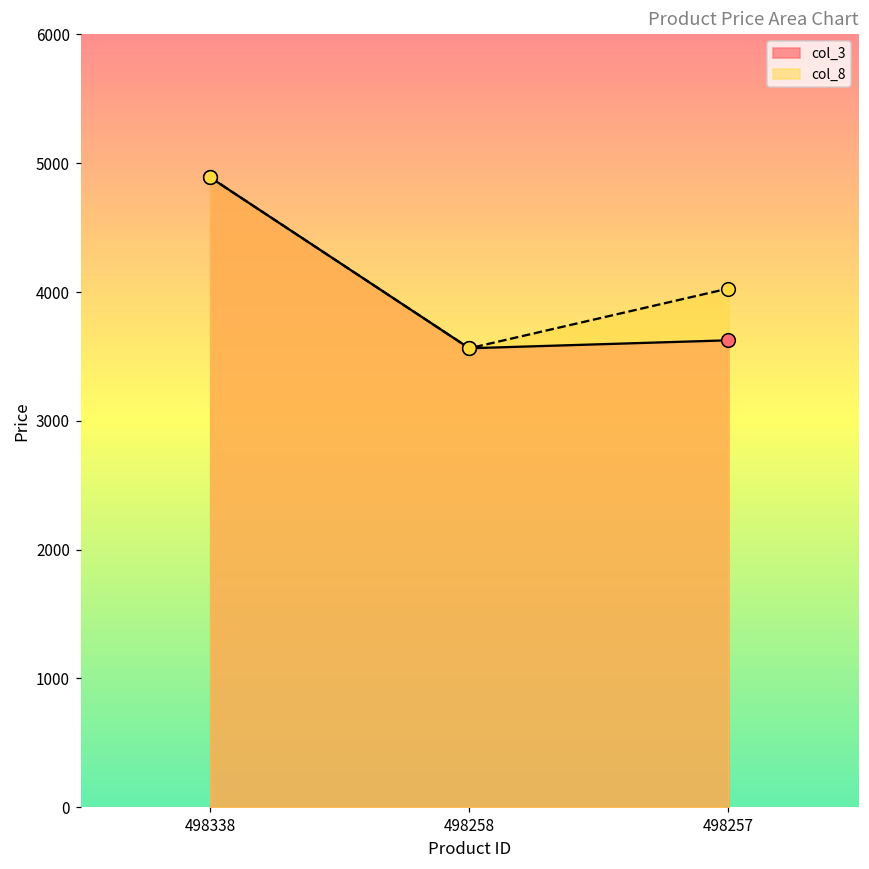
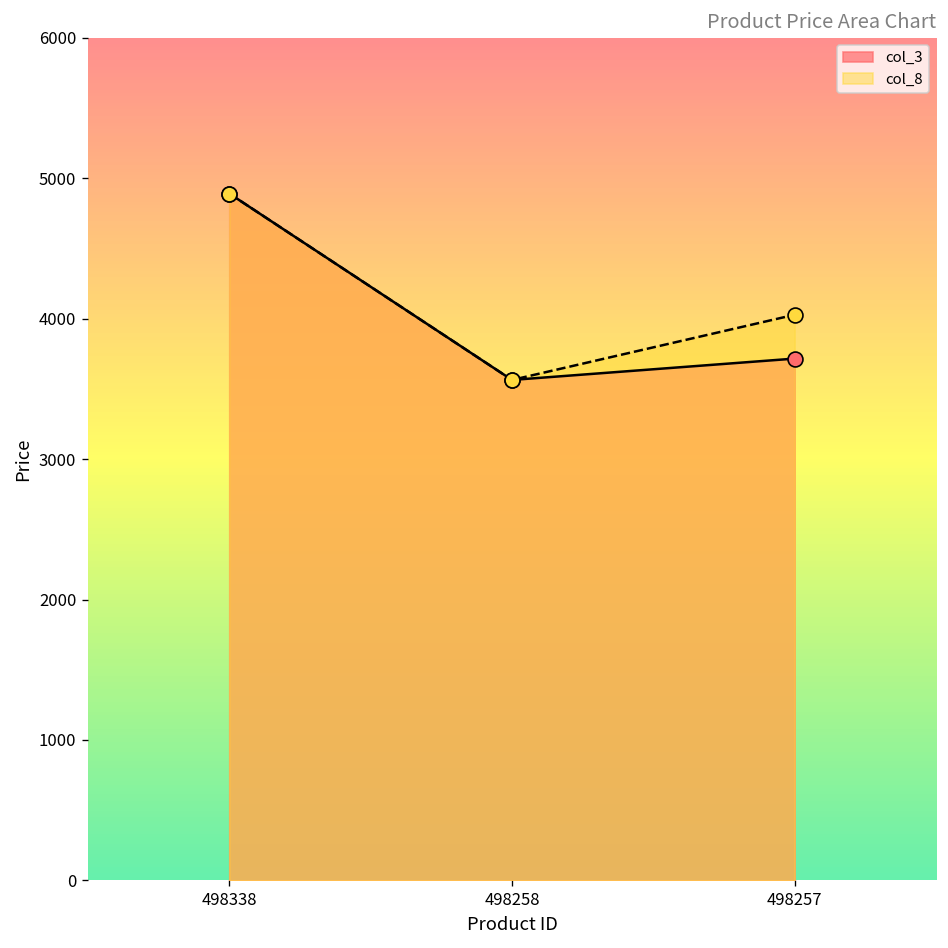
col_3, 498257: 3630 -> 3720
